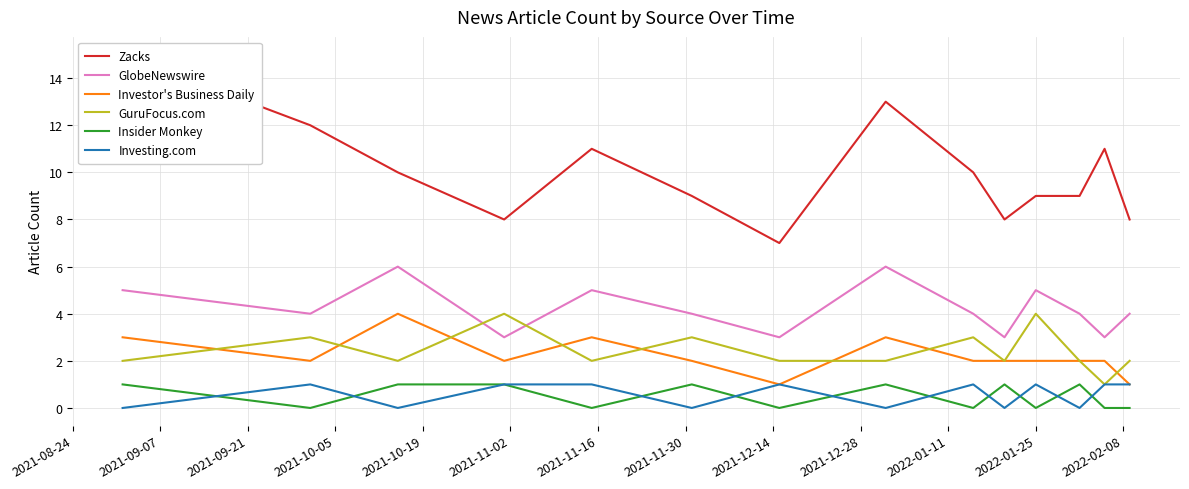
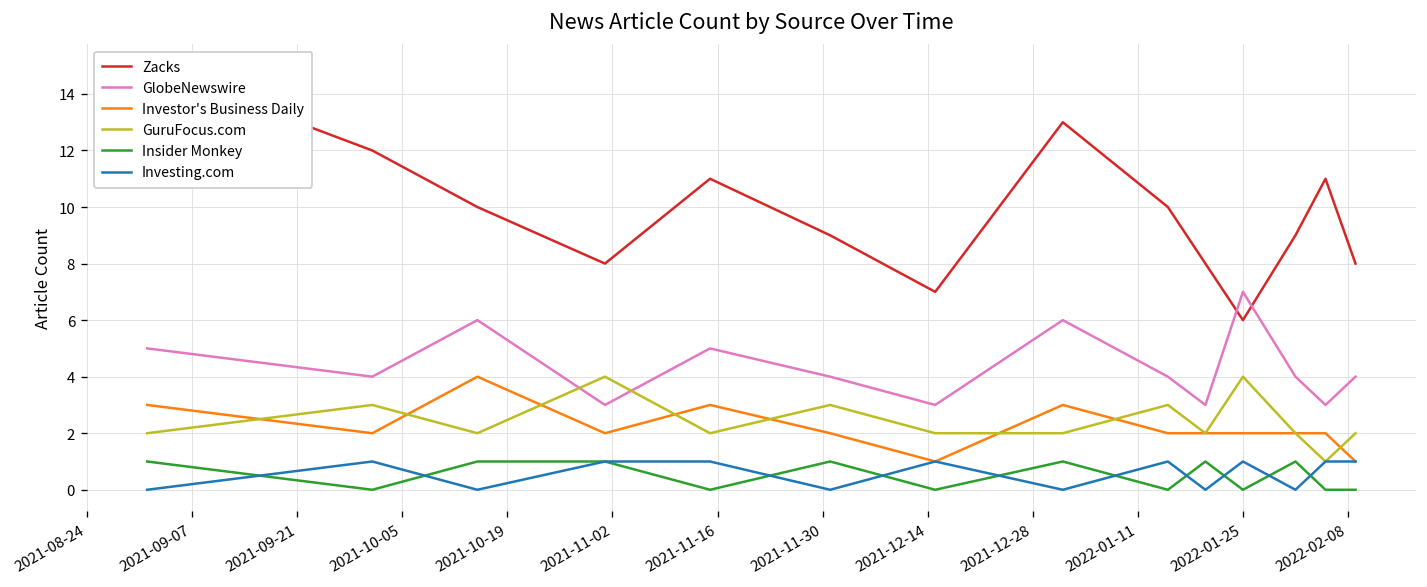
Zacks, 2022-01-25: 9 -> 6
GlobeNewswire, 2022-01-25: 5 -> 7
